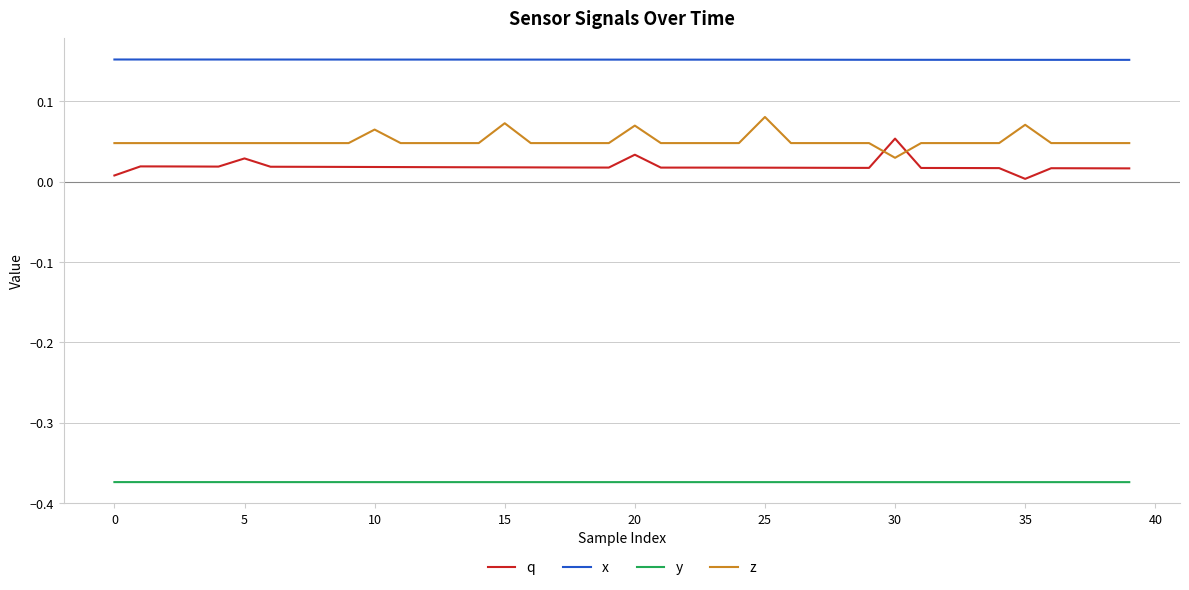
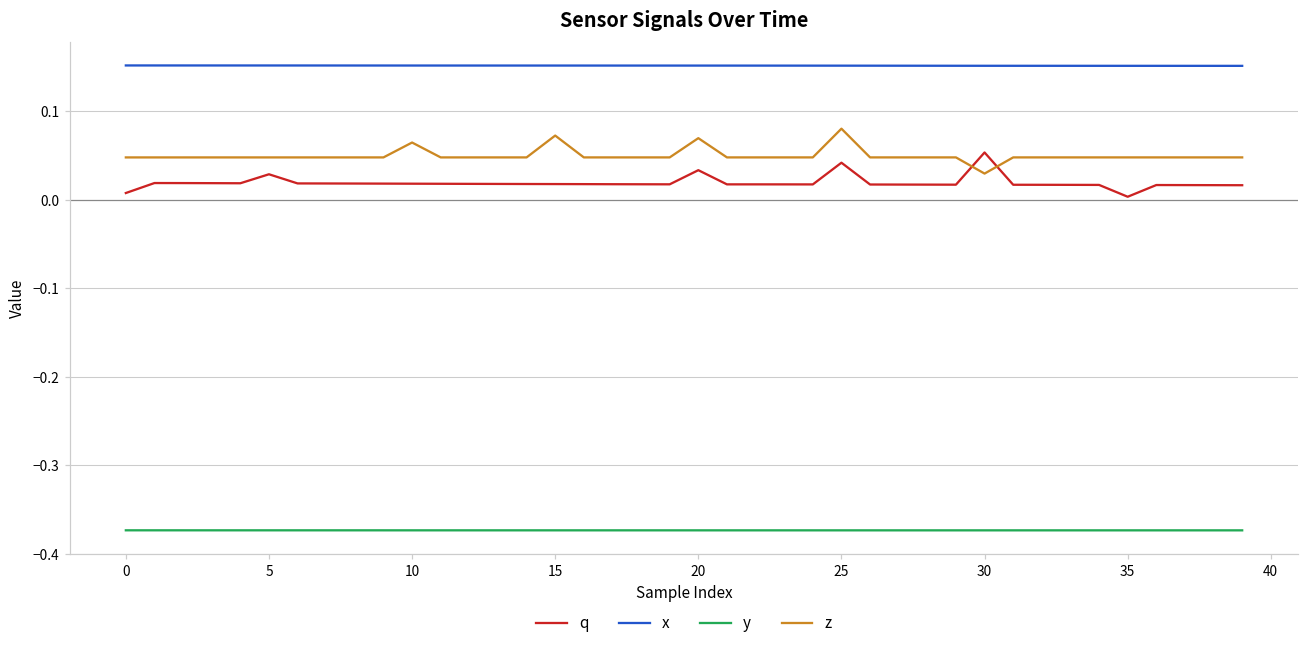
q, 25: 0.02 -> 0.04
z, 35: 0.07 -> 0.05
